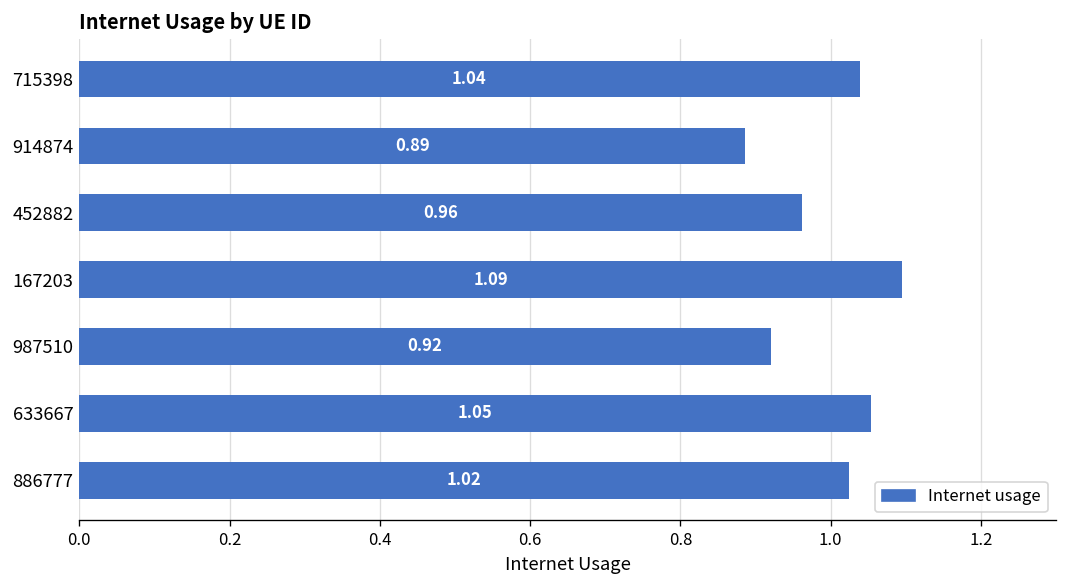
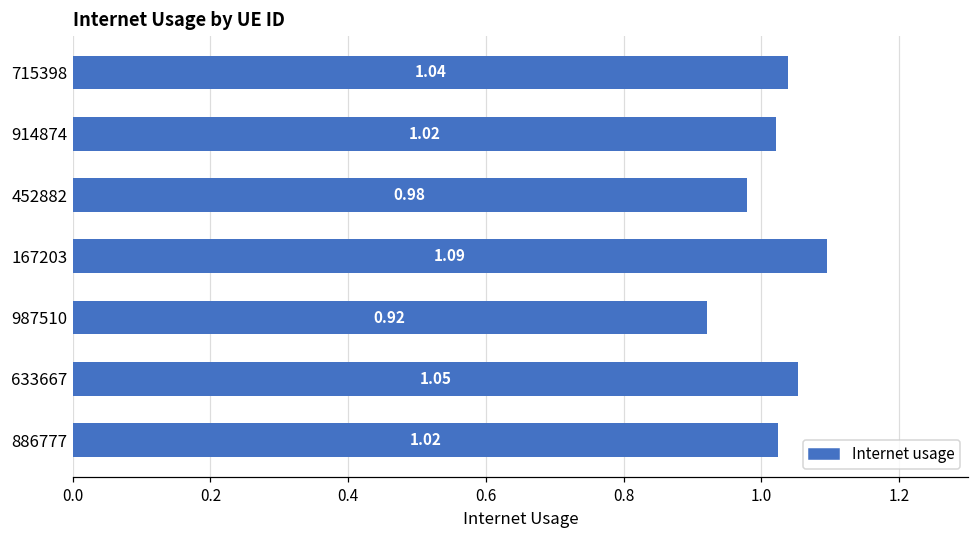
914874: 0.89 -> 1.02
452882: 0.96 -> 0.98
